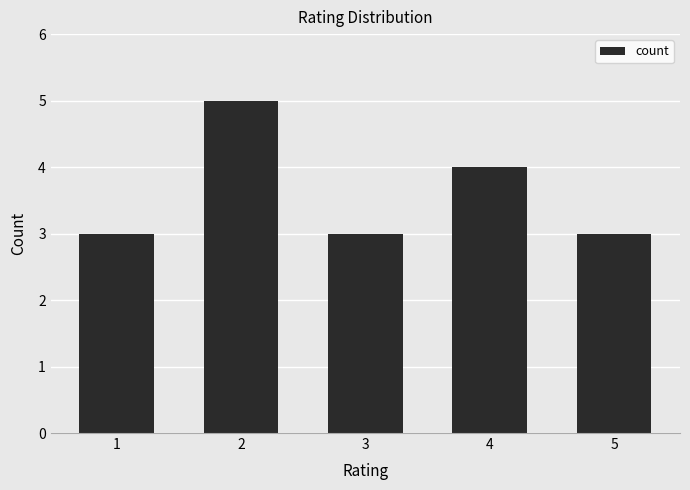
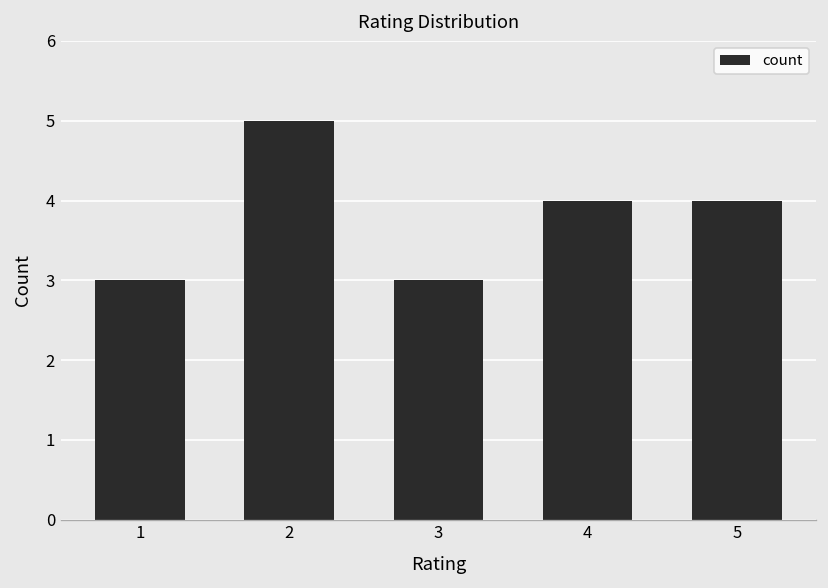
5: 3 -> 4
